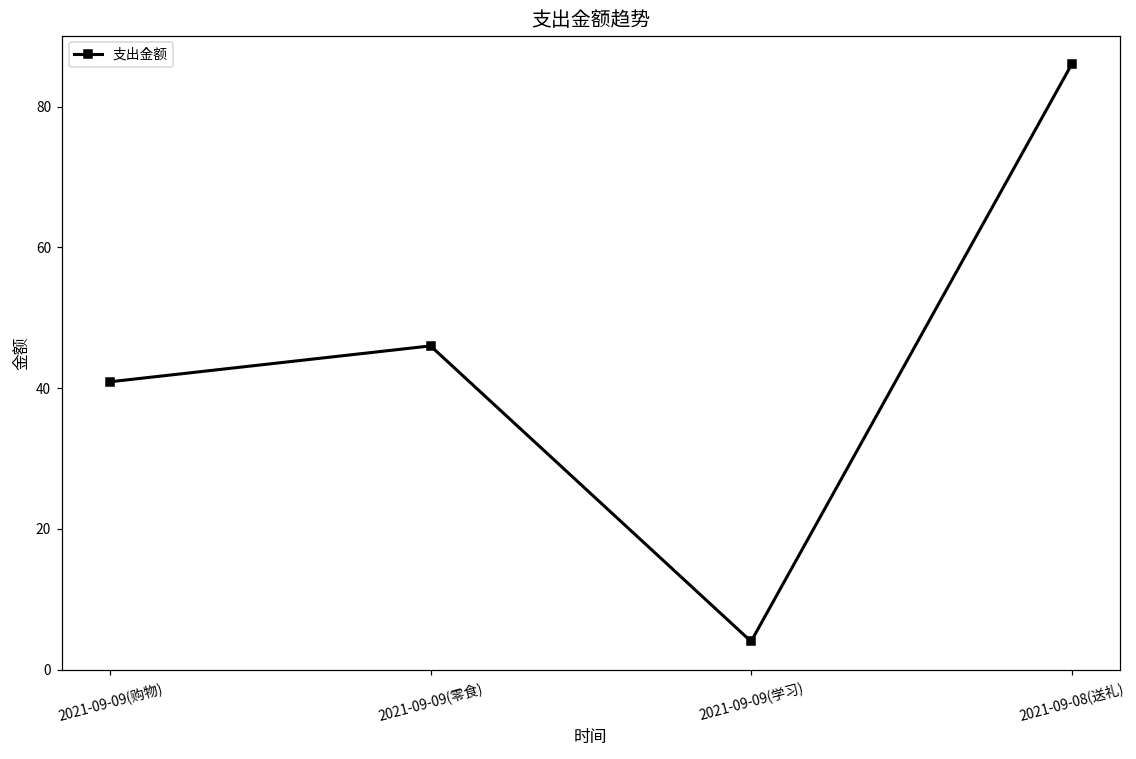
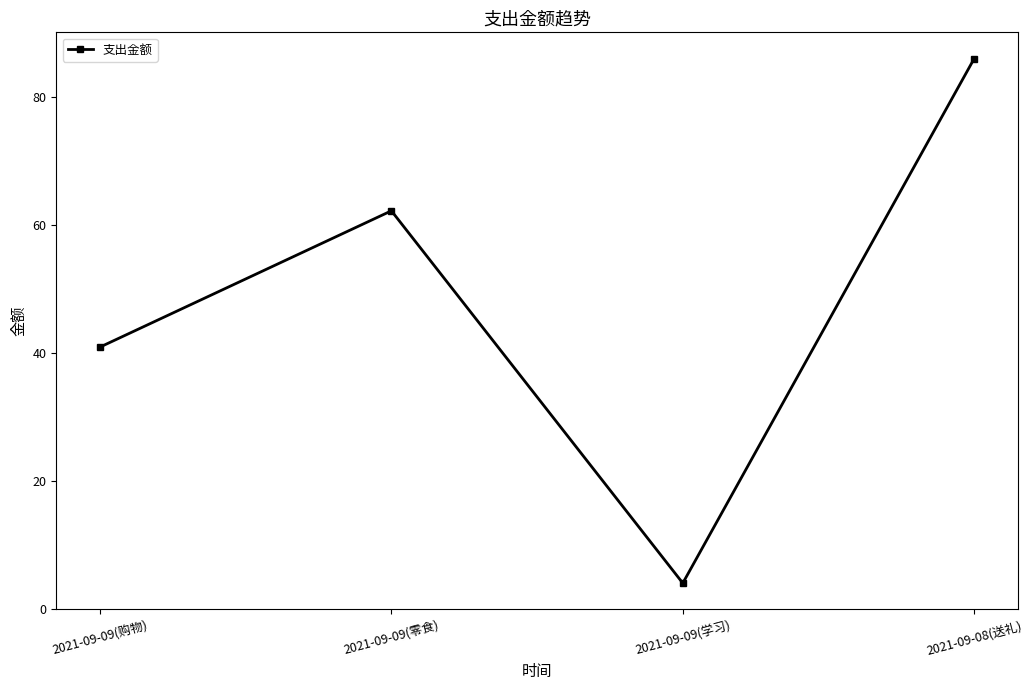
2021-09-09(零食): 46 -> 62
